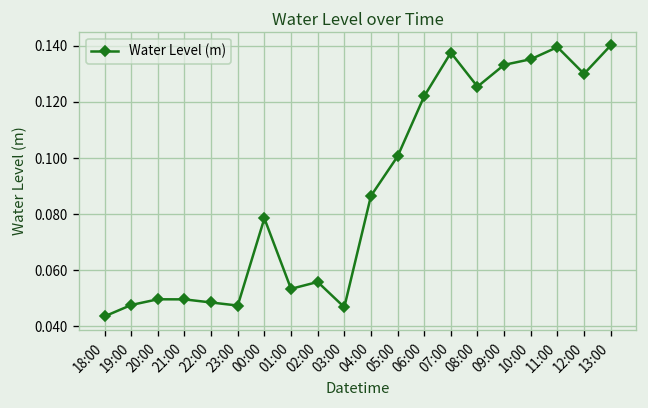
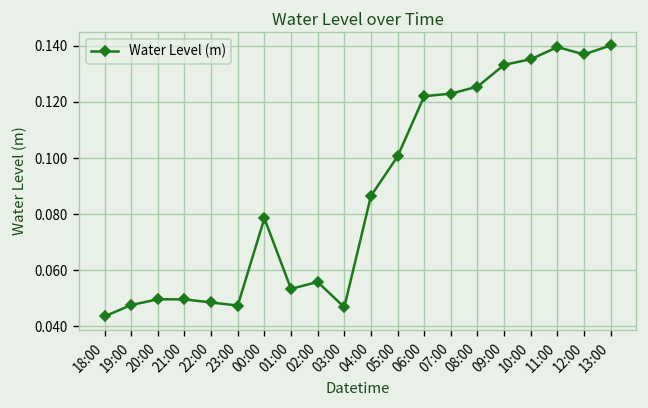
07:00: 0.138 -> 0.123
12:00: 0.130 -> 0.137
